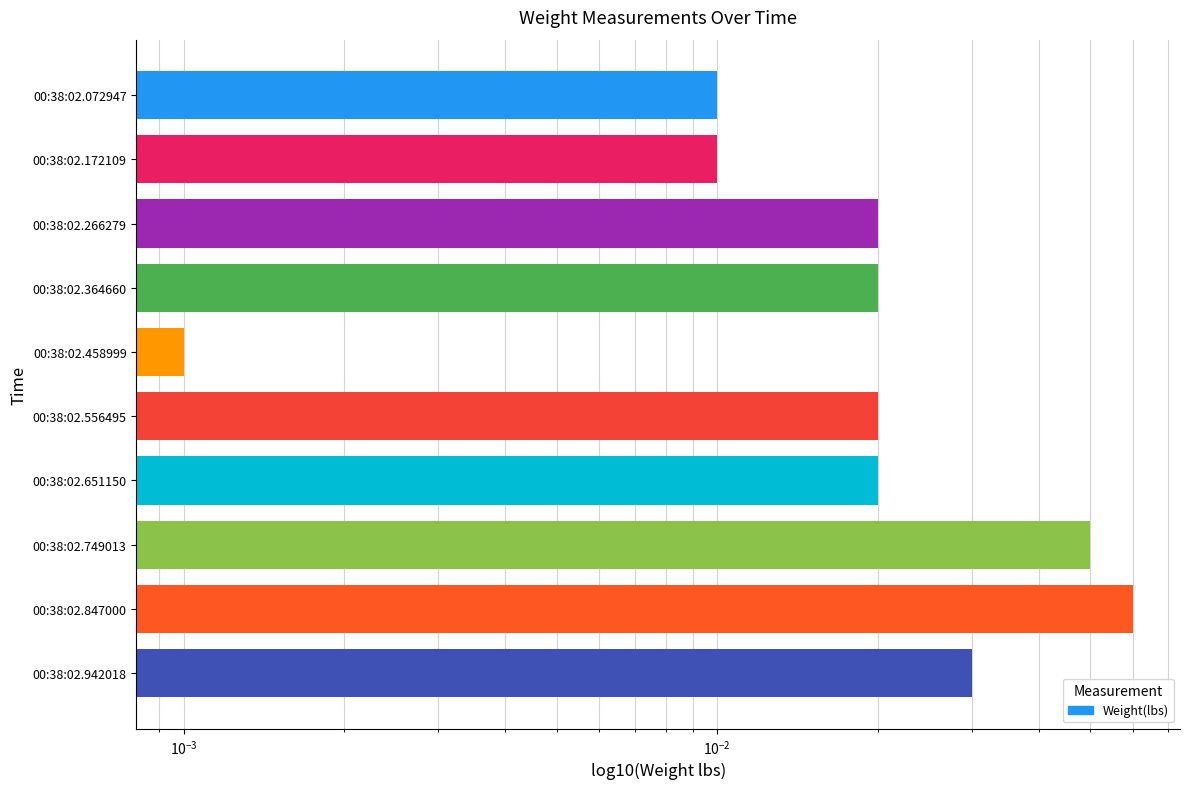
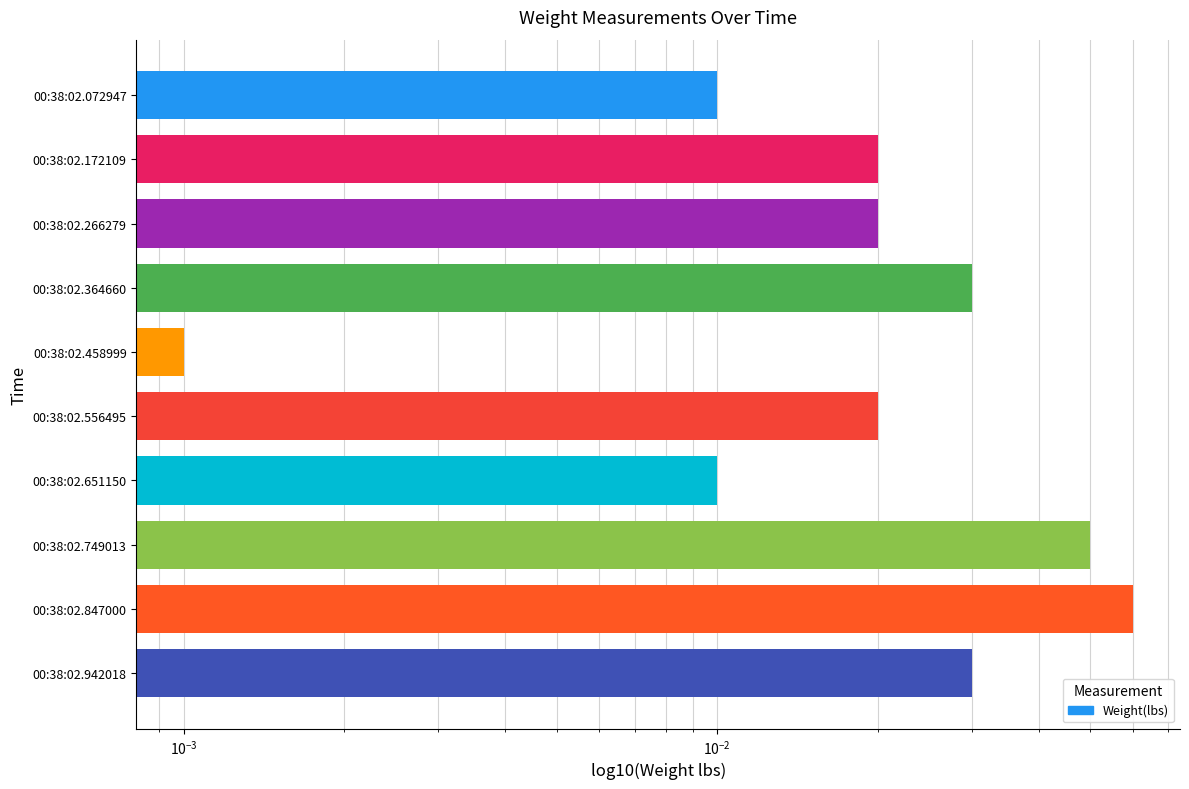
00:38:02.172109: 0.01 -> 0.02
00:38:02.364660: 0.02 -> 0.03
00:38:02.651150: 0.02 -> 0.01
